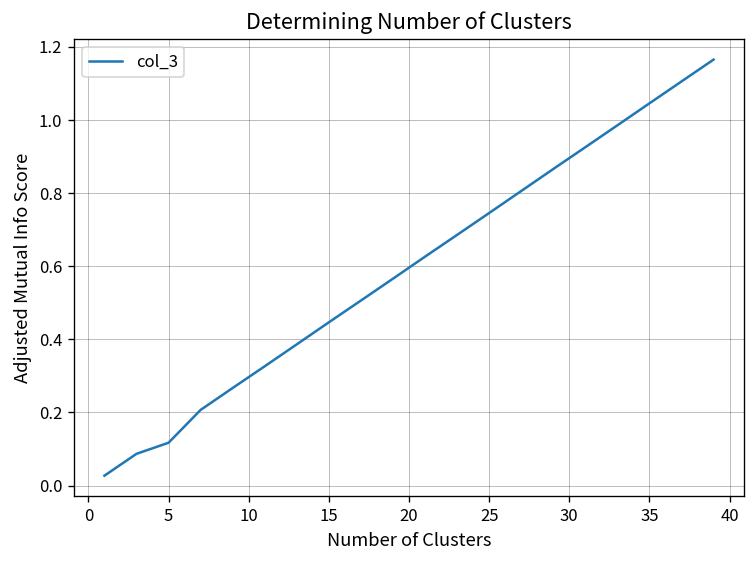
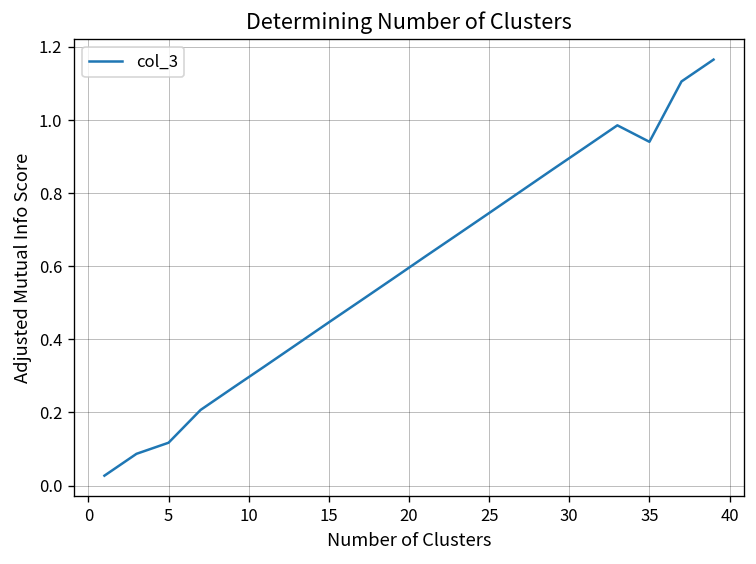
35: 1.05 -> 0.94
